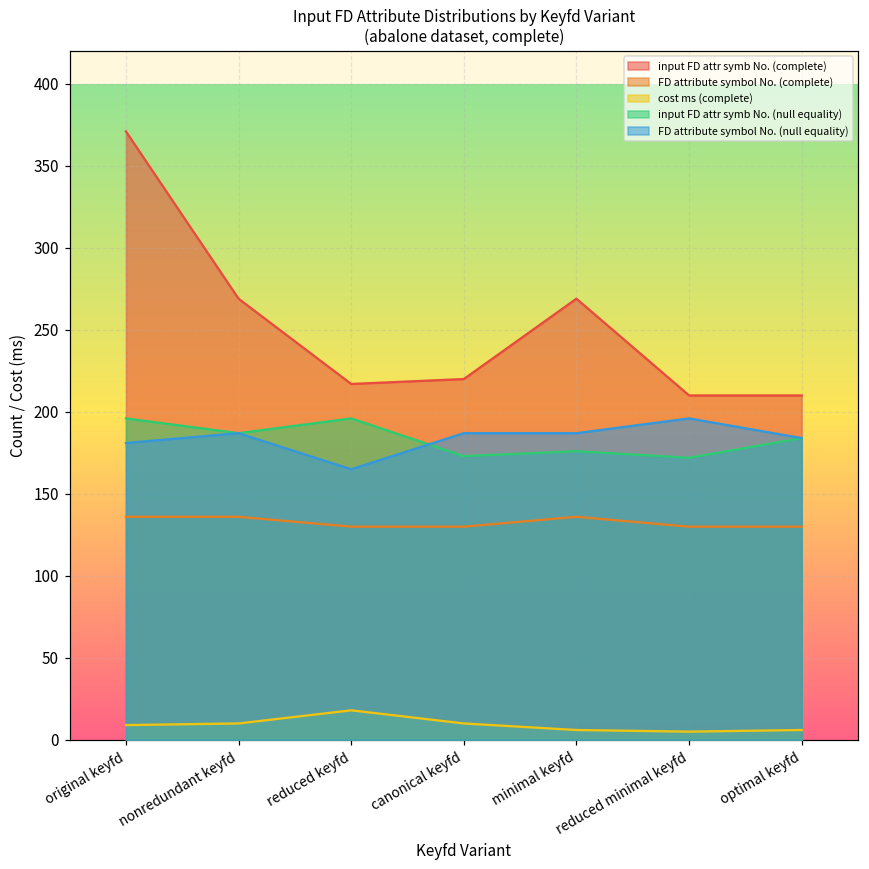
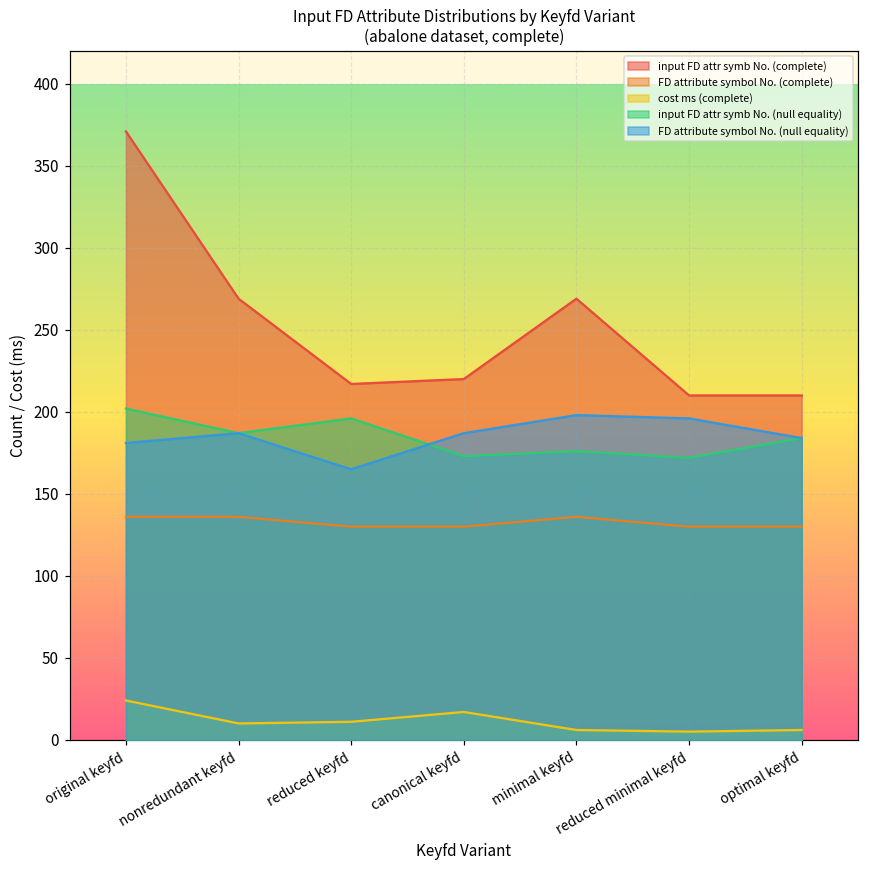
cost ms (complete), original keyfd: 9 -> 24
input FD attr symb No. (null equality), original keyfd: 196 -> 202
cost ms (complete), reduced keyfd: 18 -> 11
cost ms (complete), canonical keyfd: 10 -> 17
FD attribute symbol No. (null equality), minimal keyfd: 187 -> 198
